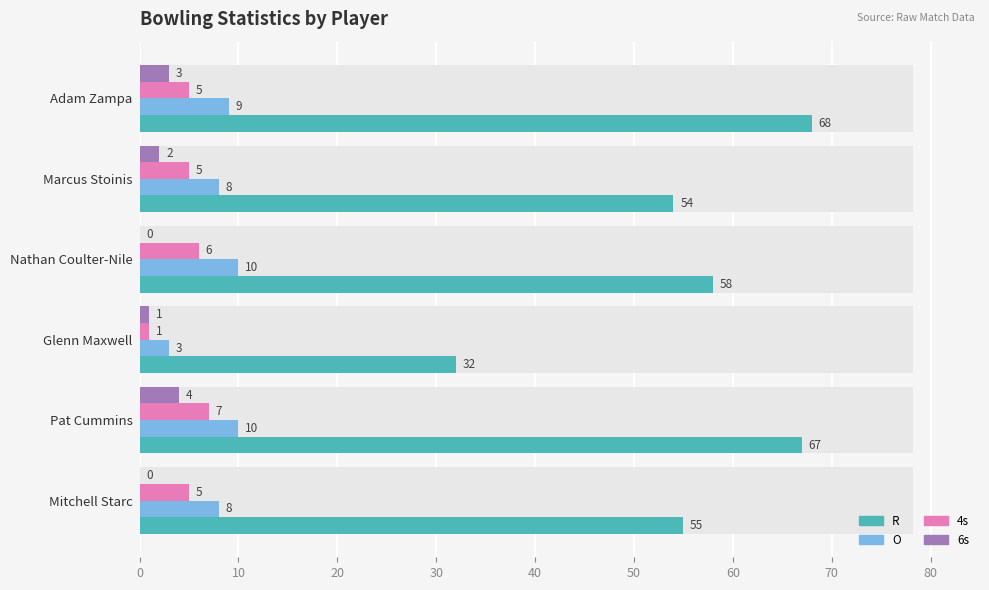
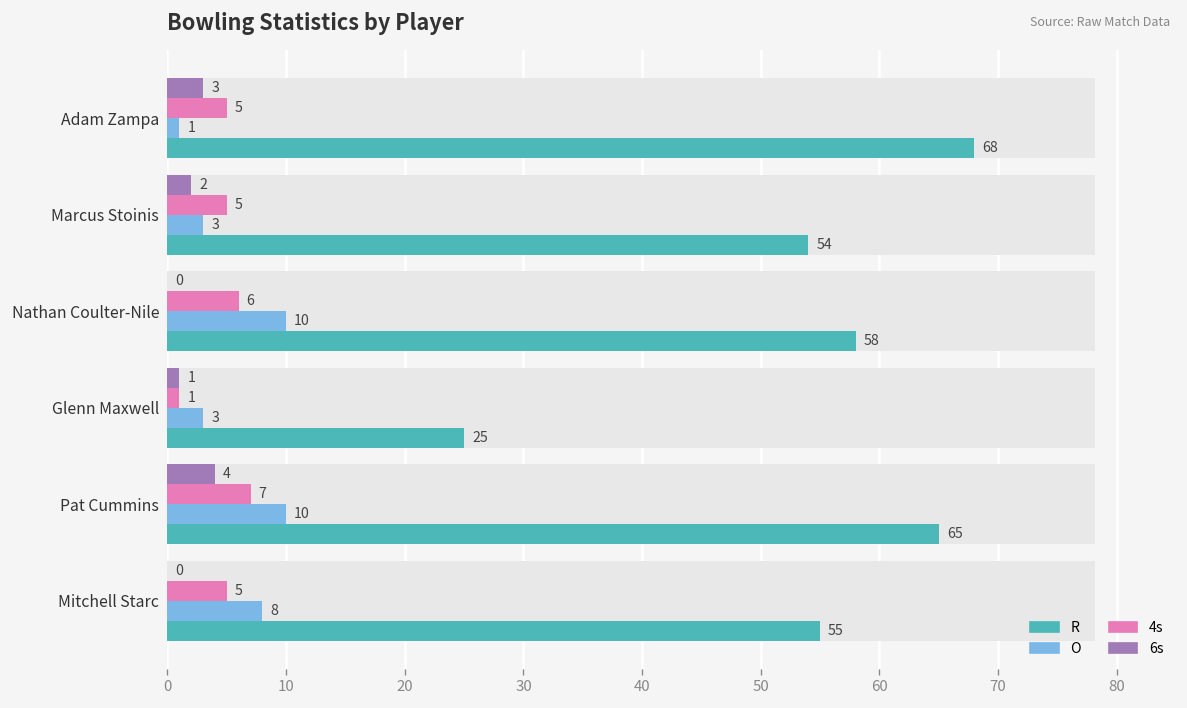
O, Adam Zampa: 9 -> 1
O, Marcus Stoinis: 8 -> 3
R, Glenn Maxwell: 32 -> 25
R, Pat Cummins: 67 -> 65
